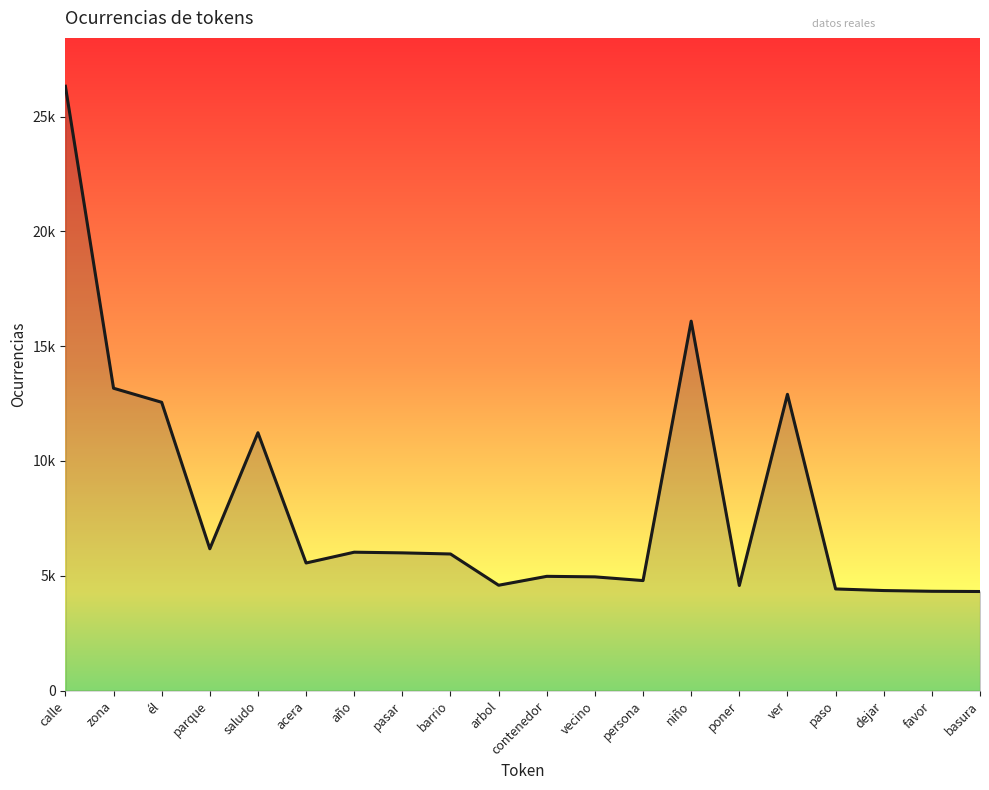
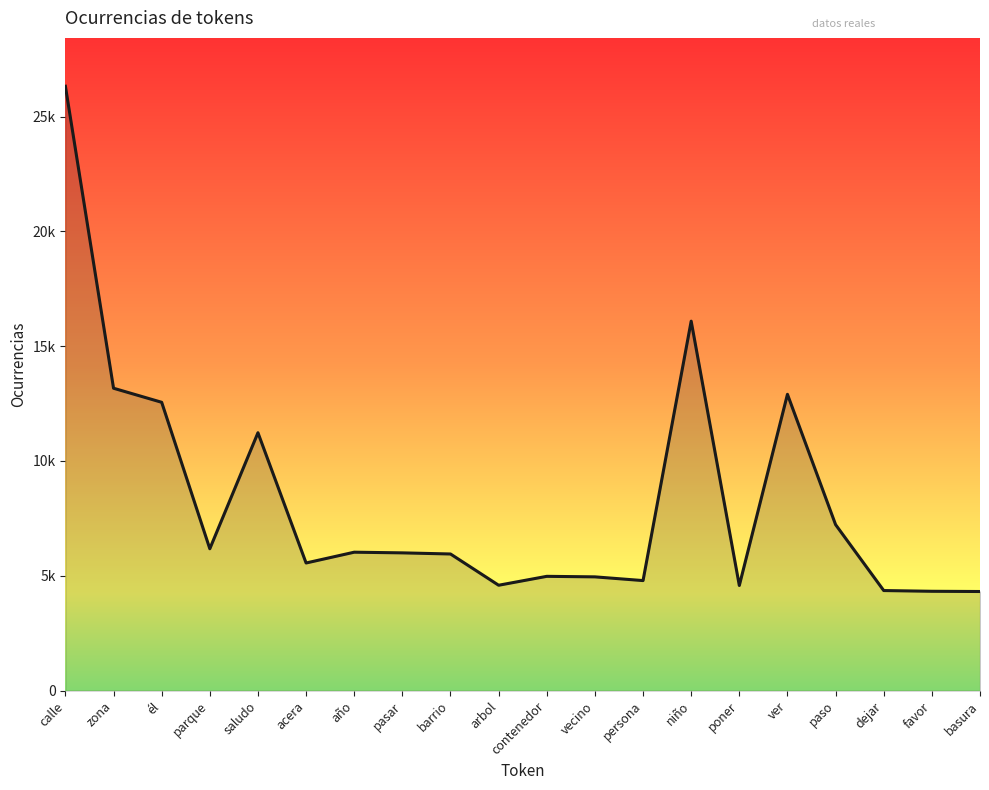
paso: 4400 -> 7200
